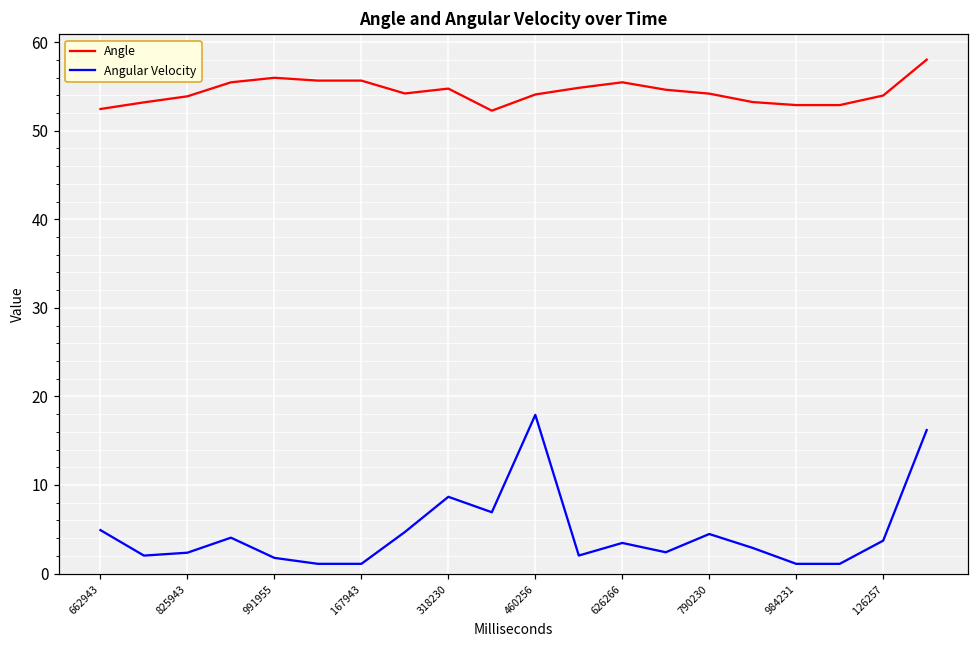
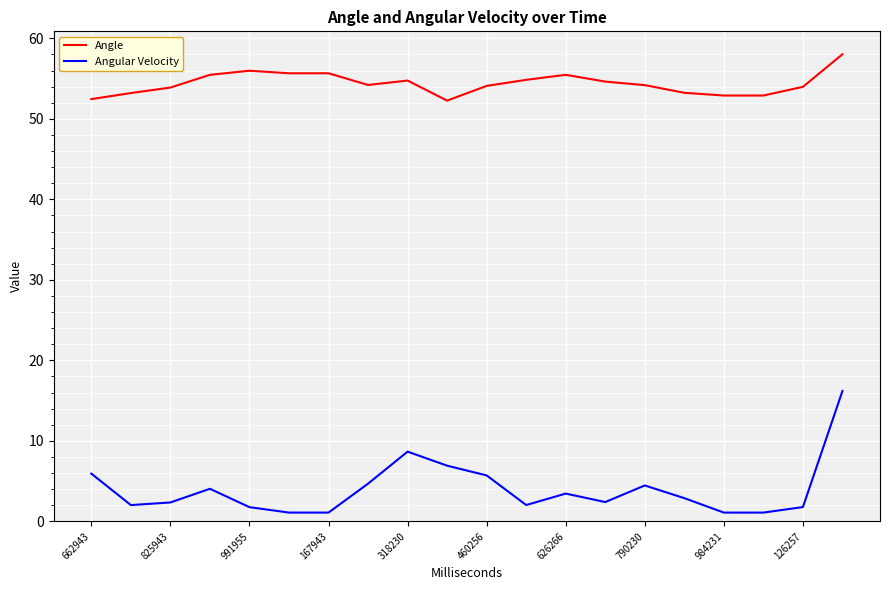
Angular Velocity, 662943: 5 -> 6
Angular Velocity, 460256: 18 -> 6
Angular Velocity, 126257: 4 -> 2
